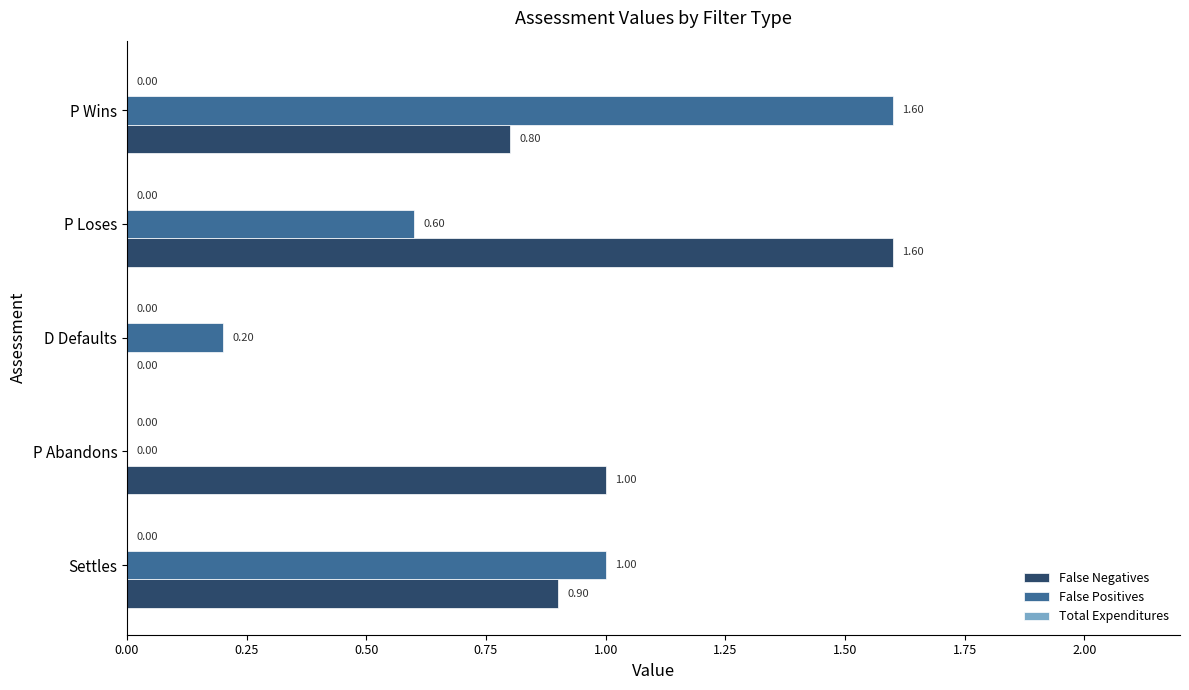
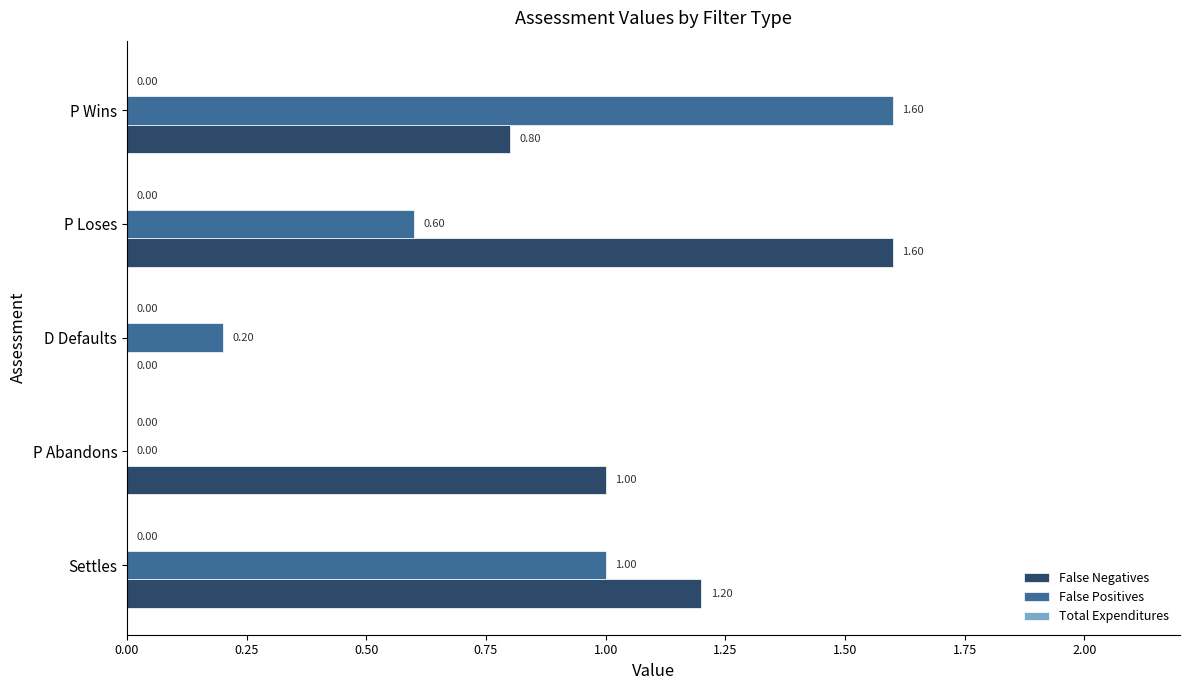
False Negatives, Settles: 0.90 -> 1.20
